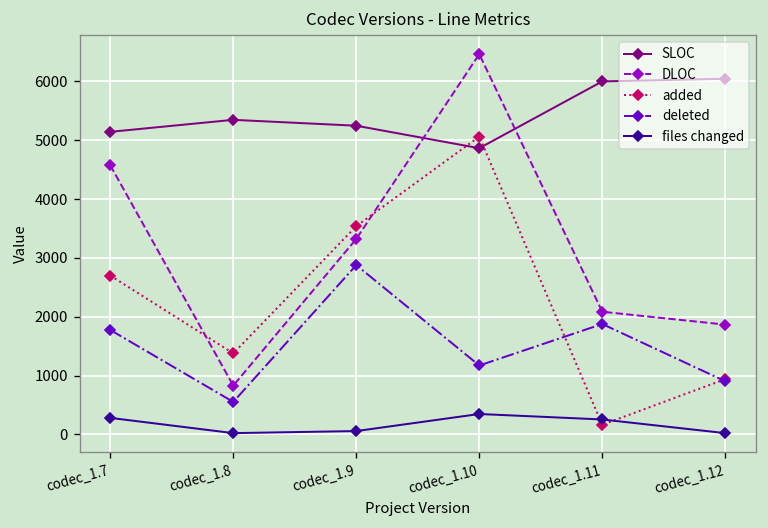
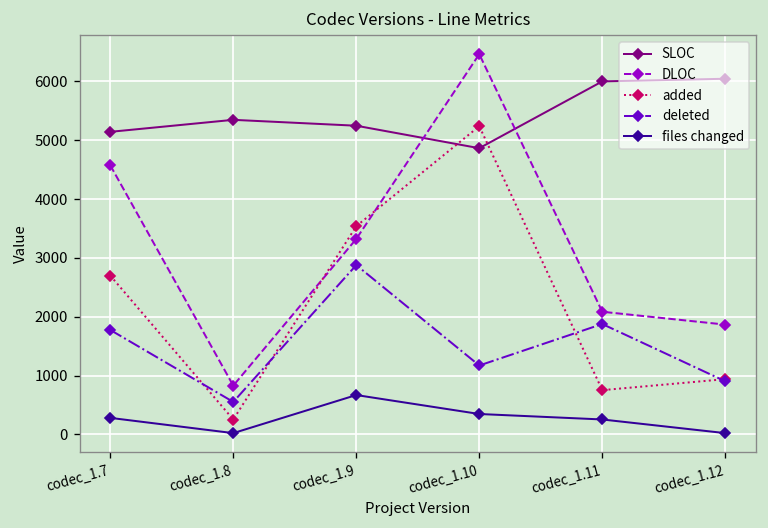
added, codec_1.8: 1400 -> 300
files changed, codec_1.9: 100 -> 700
added, codec_1.10: 5100 -> 5200
added, codec_1.11: 200 -> 800
